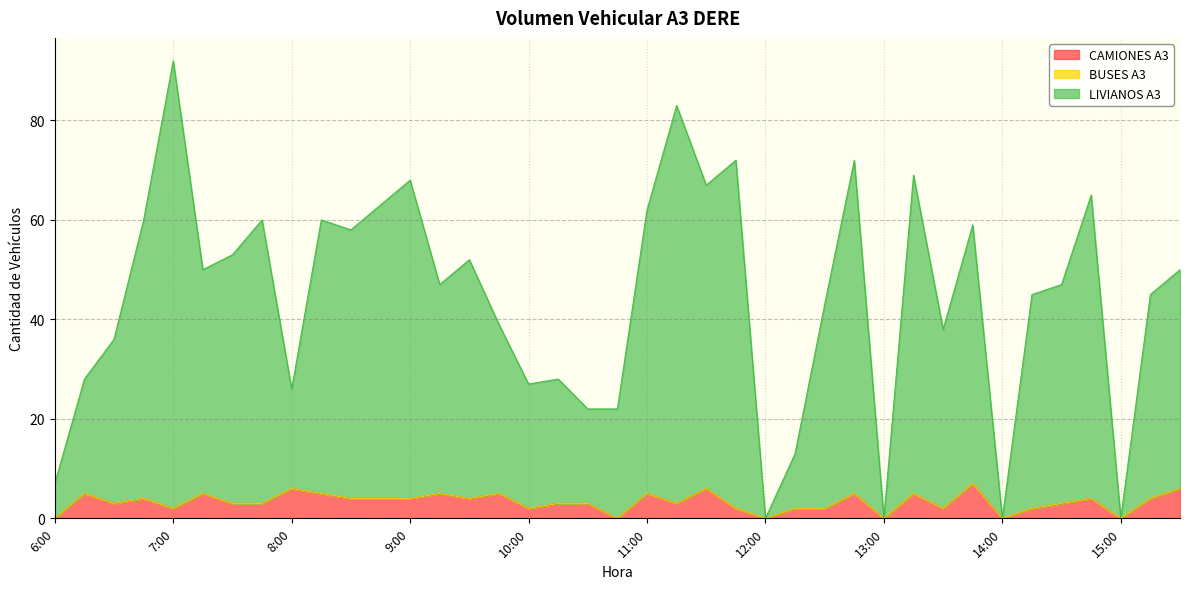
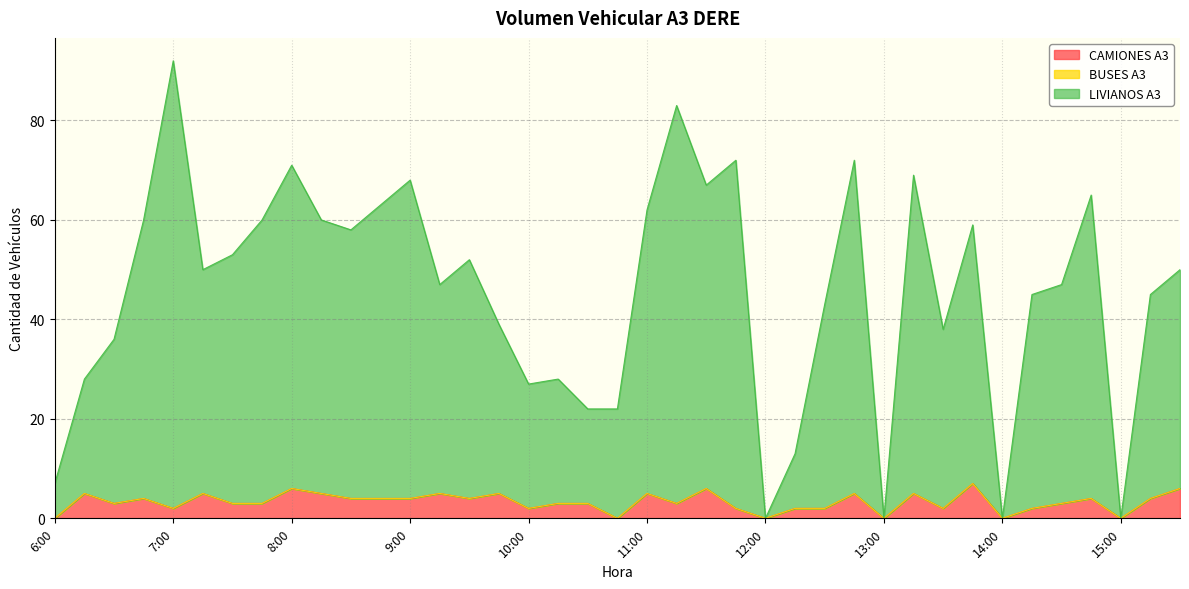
LIVIANOS A3, 8:00: 20 -> 65
